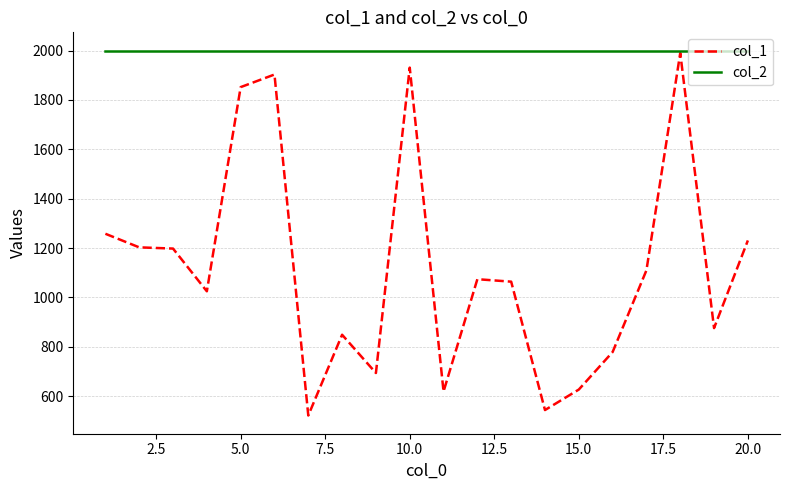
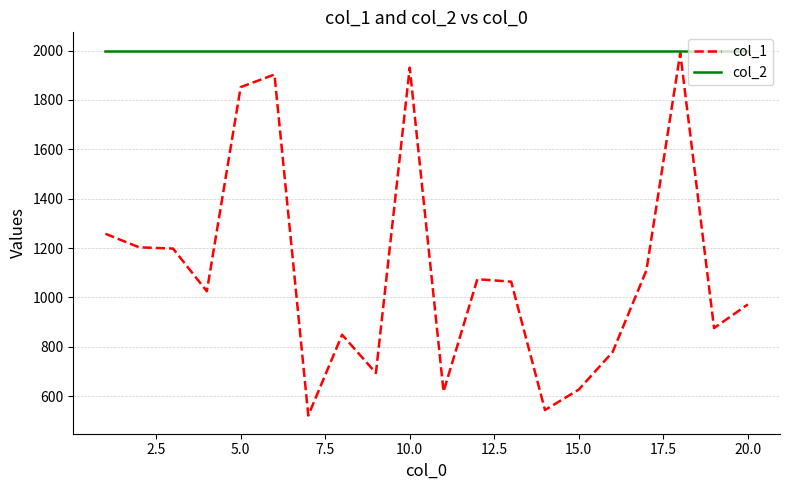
col_1, 20.0: 1230 -> 970
